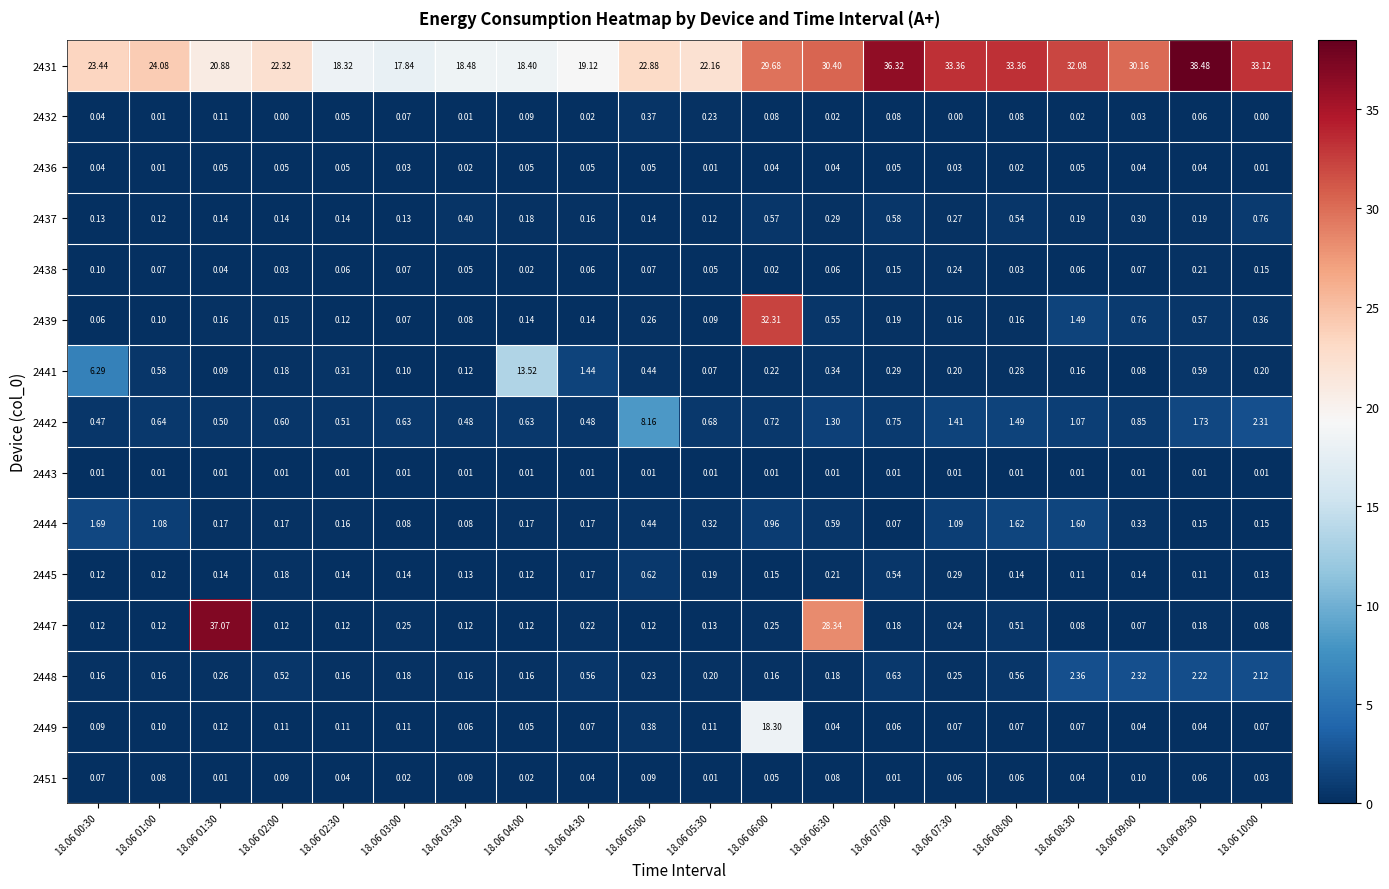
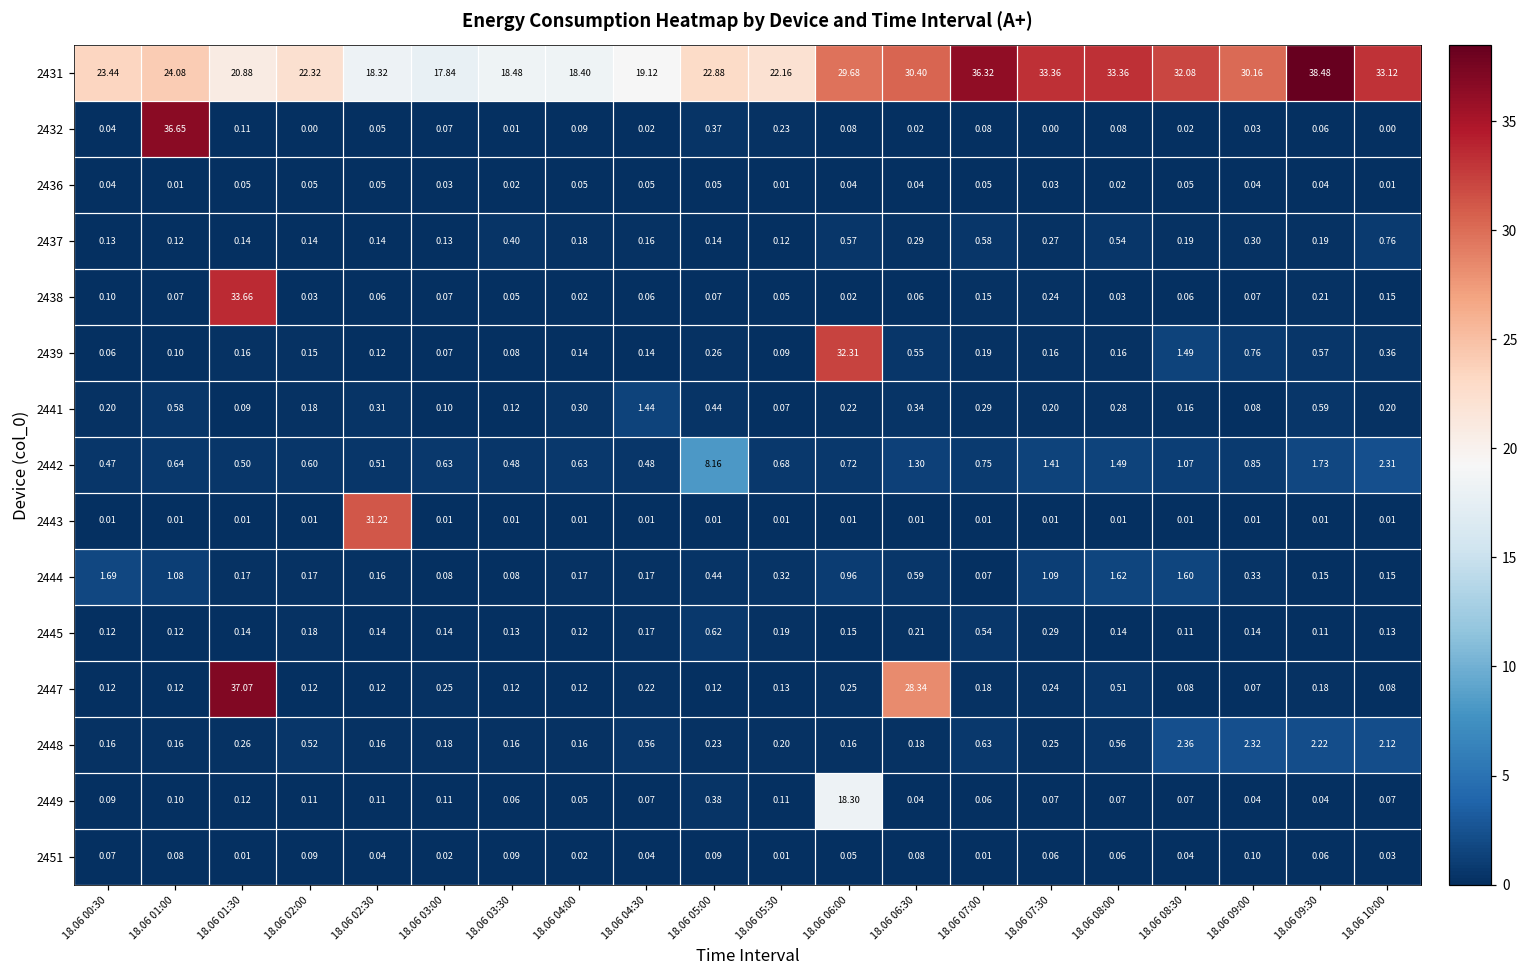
2432, 18.06 01:00: 0.01 -> 36.65
2438, 18.06 01:30: 0.04 -> 33.66
2441, 18.06 00:30: 6.29 -> 0.20
2441, 18.06 04:00: 13.52 -> 0.30
2443, 18.06 02:30: 0.01 -> 31.22
